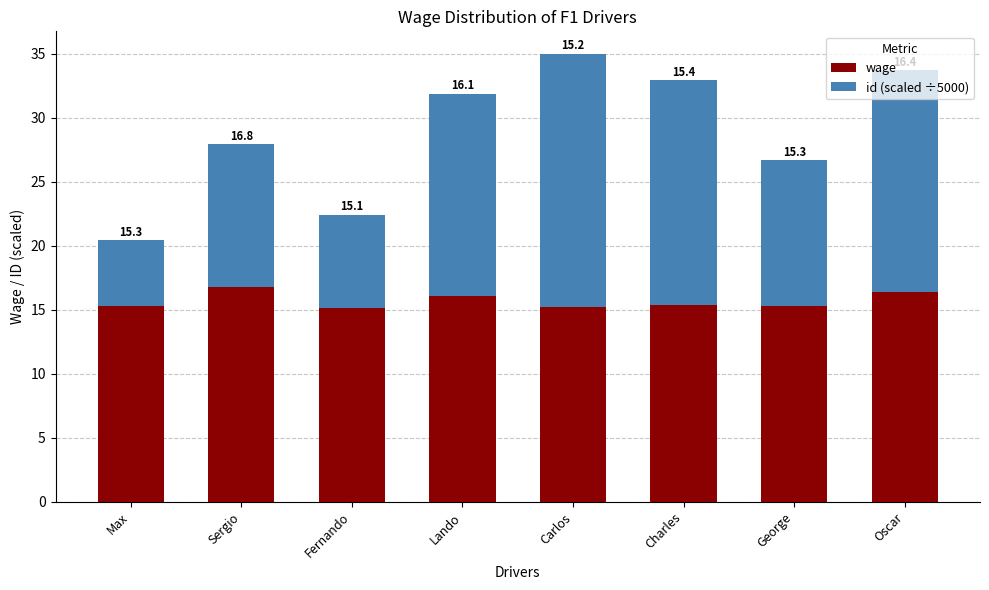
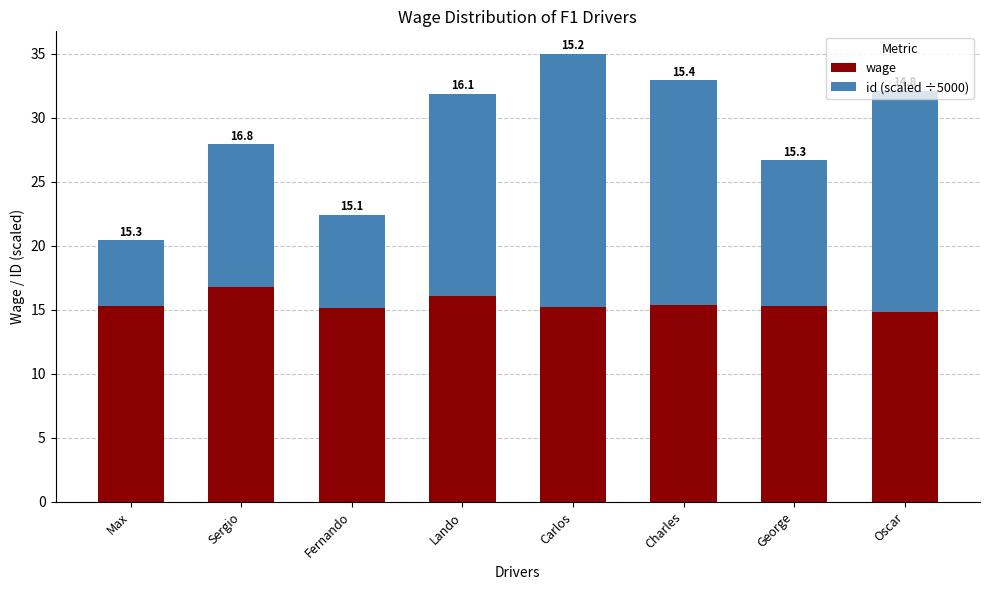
wage, Oscar: 16.4 -> 14.8
